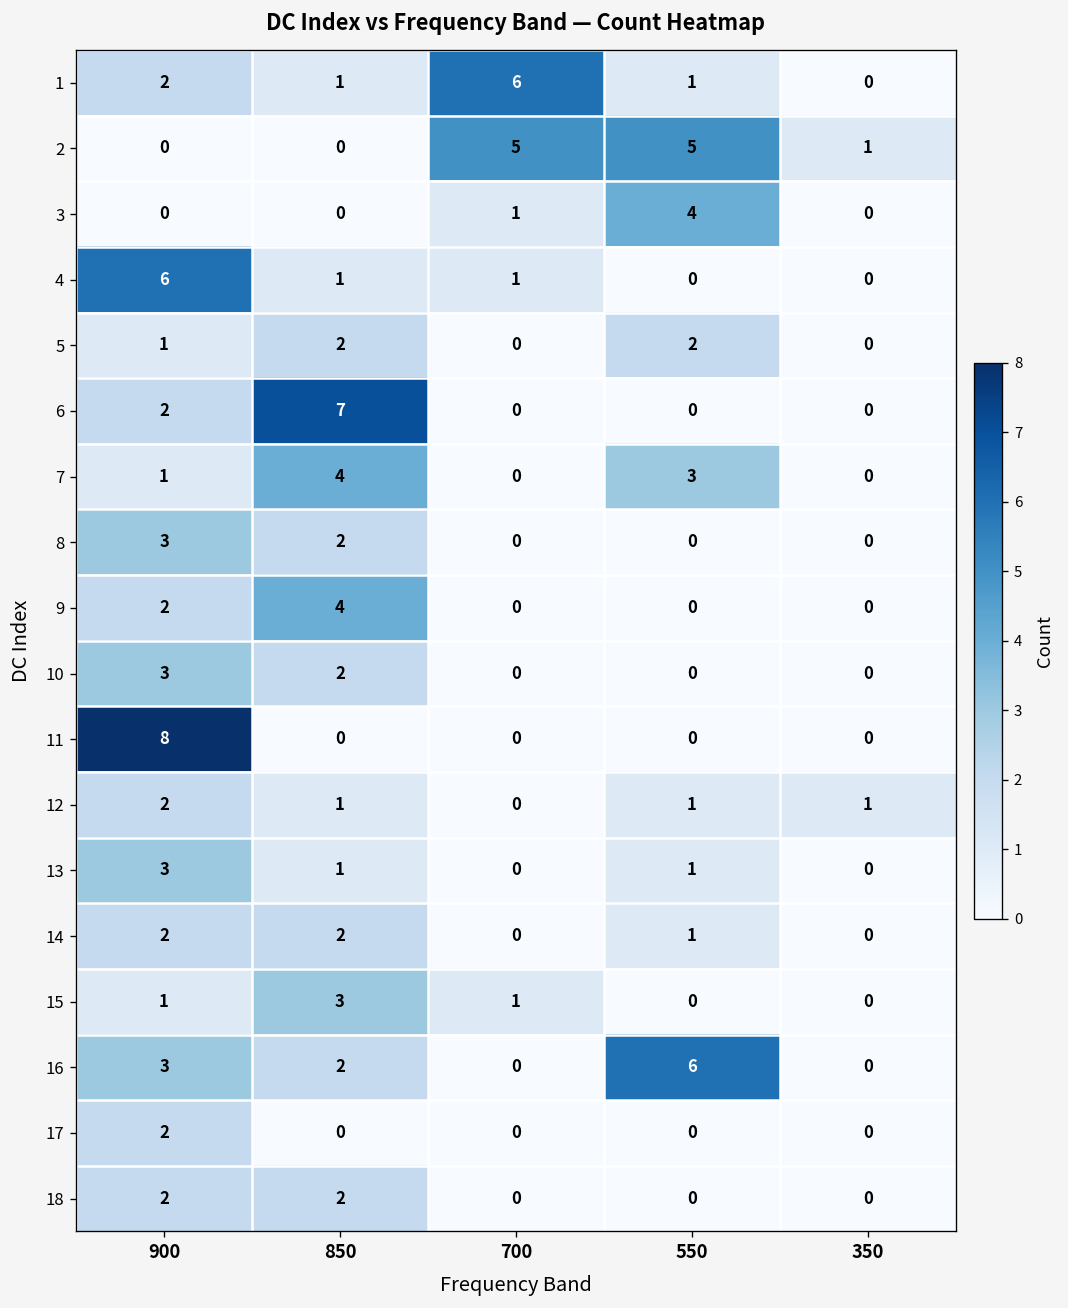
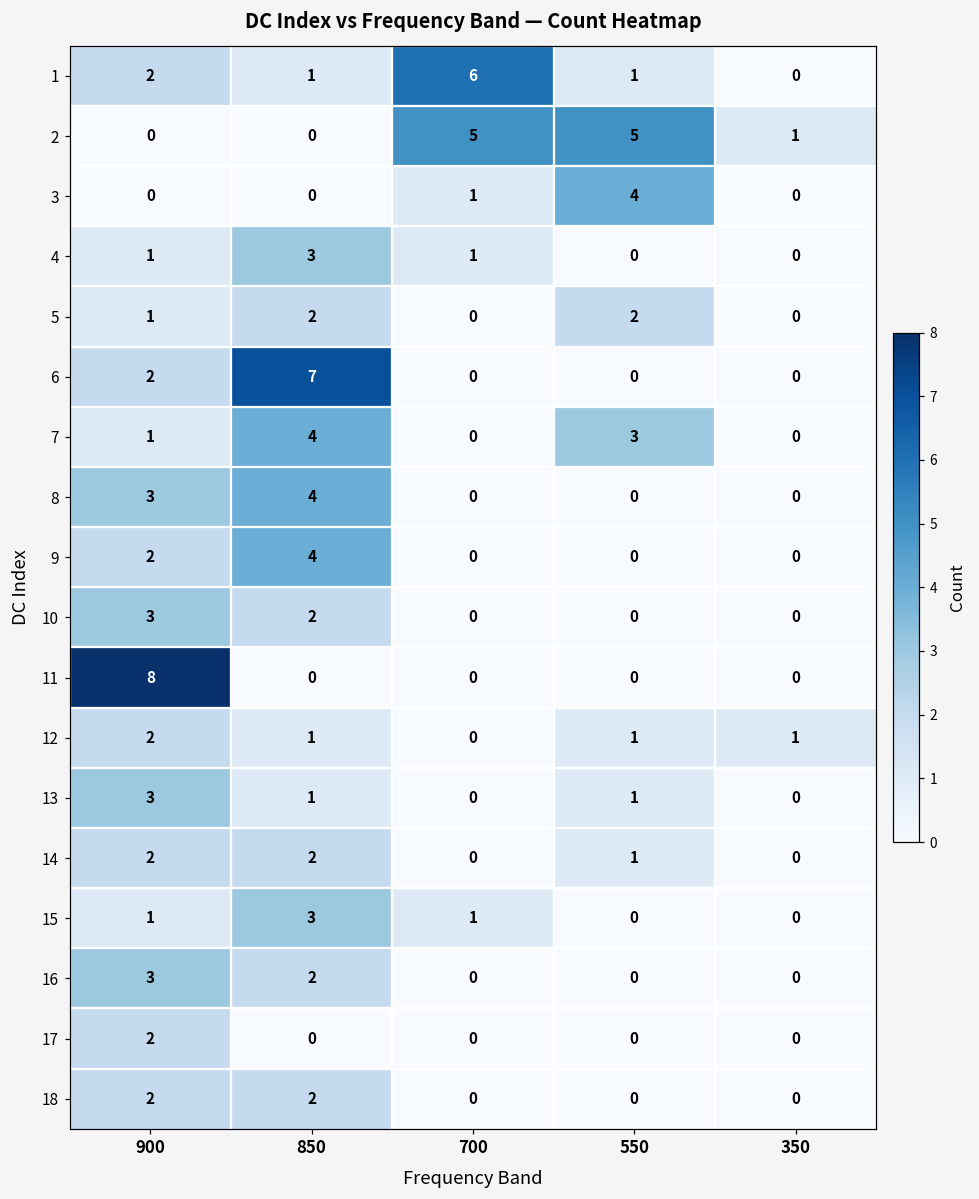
4, 900: 6 -> 1
4, 850: 1 -> 3
8, 850: 2 -> 4
16, 550: 6 -> 0
